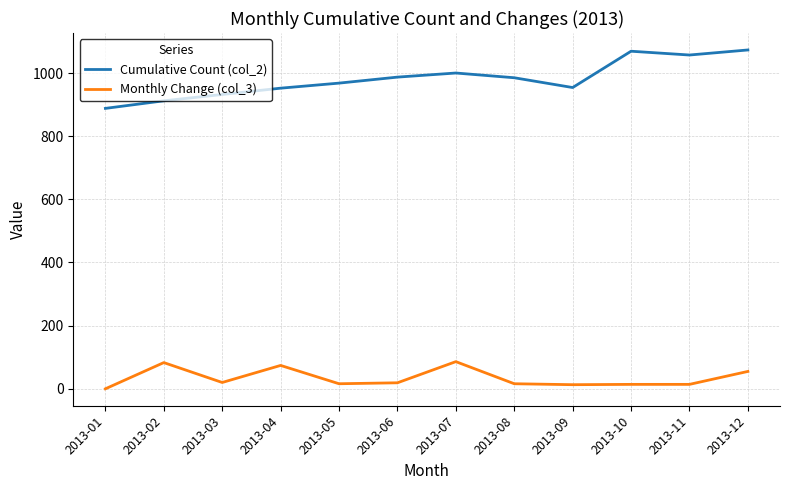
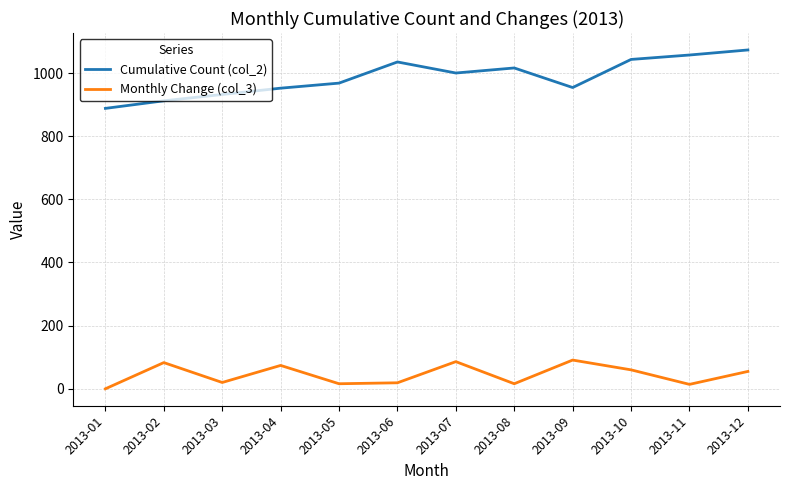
Cumulative Count (col_2), 2013-06: 990 -> 1040
Cumulative Count (col_2), 2013-08: 990 -> 1020
Monthly Change (col_3), 2013-09: 10 -> 90
Cumulative Count (col_2), 2013-10: 1070 -> 1040
Monthly Change (col_3), 2013-10: 10 -> 60
